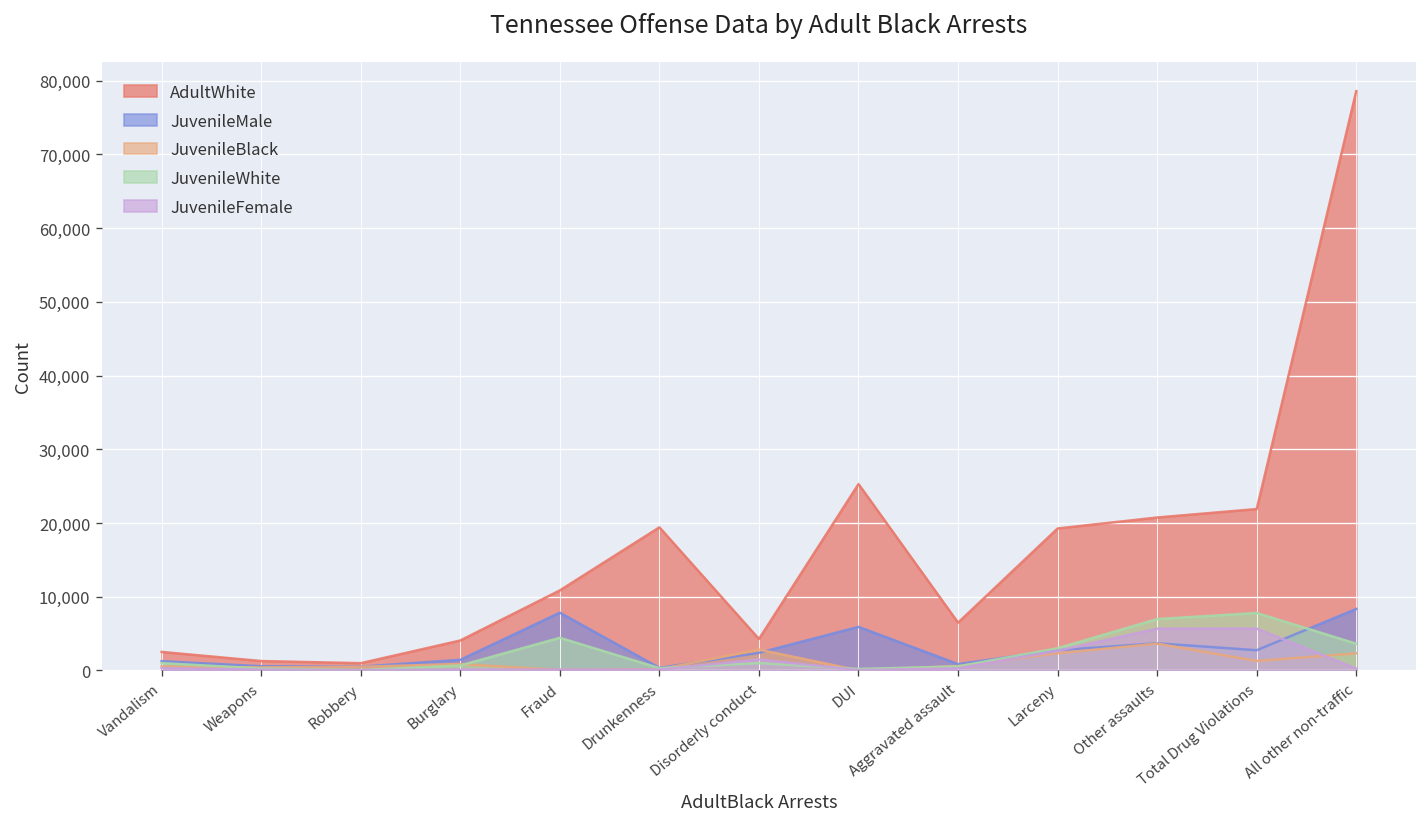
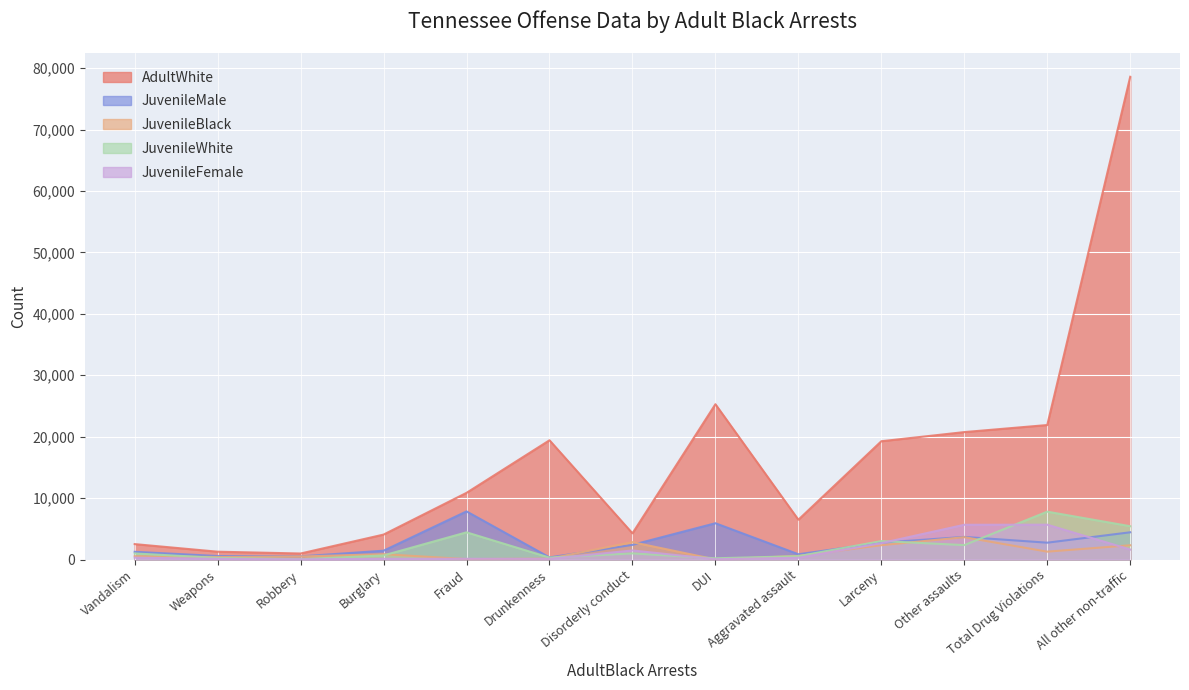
JuvenileWhite, Other assaults: 7,000 -> 2,000
JuvenileMale, All other non-traffic: 8,000 -> 4,000
JuvenileWhite, All other non-traffic: 4,000 -> 5,000
JuvenileFemale, All other non-traffic: 0 -> 2,000
